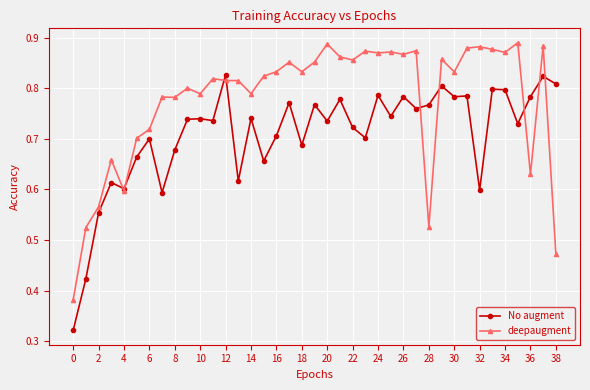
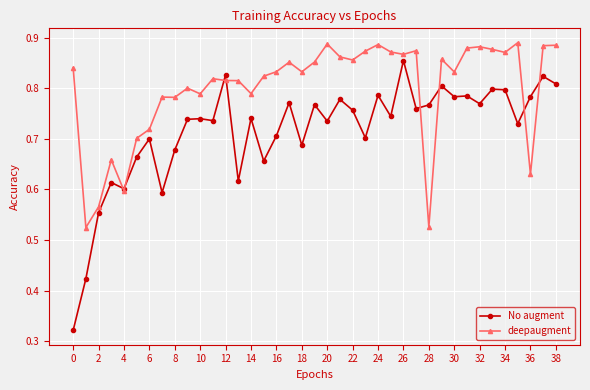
deepaugment, 0: 0.38 -> 0.84
No augment, 22: 0.72 -> 0.76
deepaugment, 24: 0.87 -> 0.89
No augment, 26: 0.78 -> 0.85
No augment, 32: 0.60 -> 0.77
deepaugment, 38: 0.47 -> 0.89
